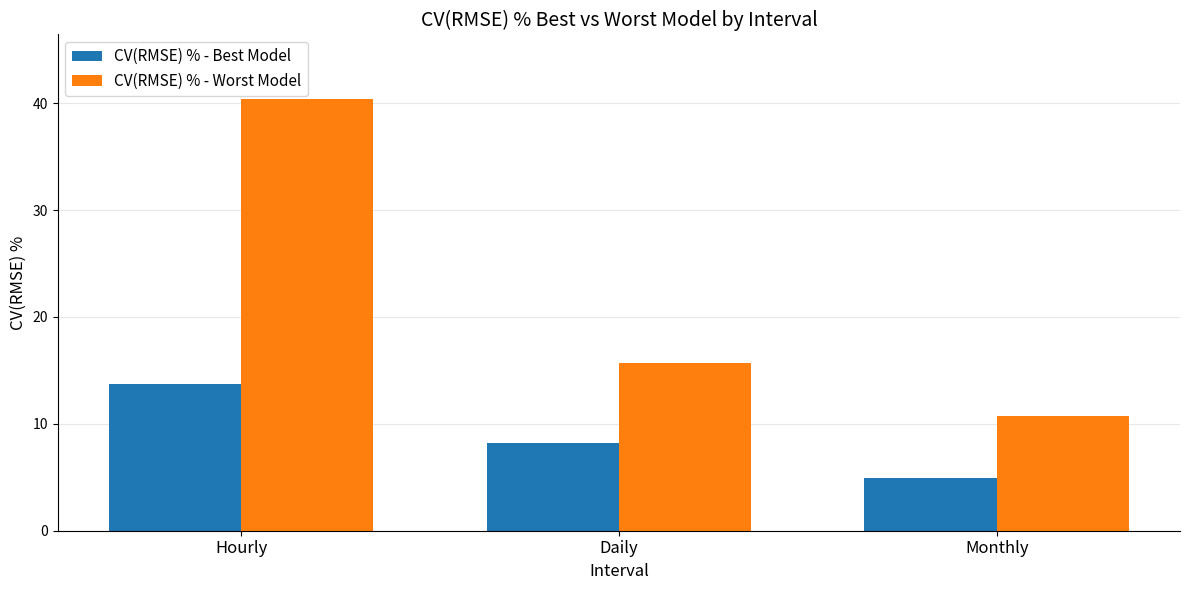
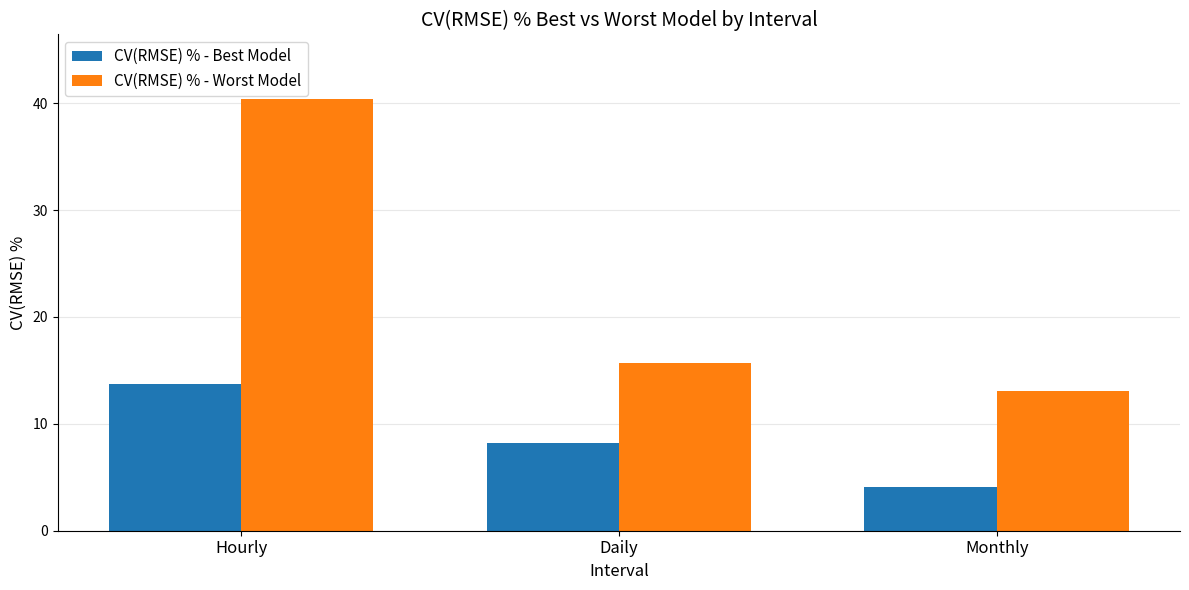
CV(RMSE) % - Best Model, Monthly: 4.9 -> 4.1
CV(RMSE) % - Worst Model, Monthly: 10.7 -> 13.0
